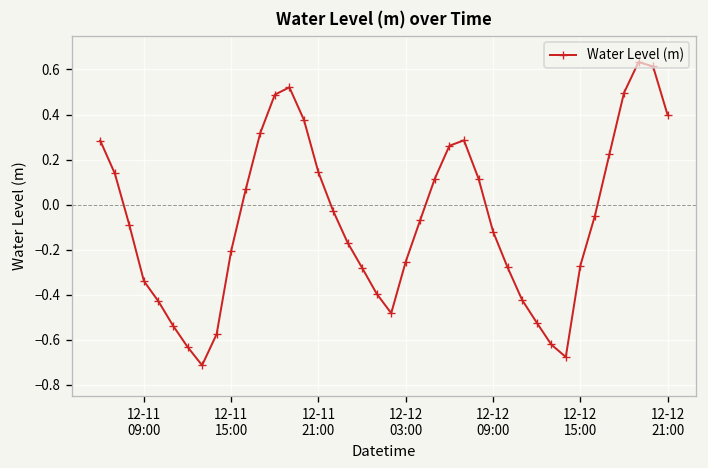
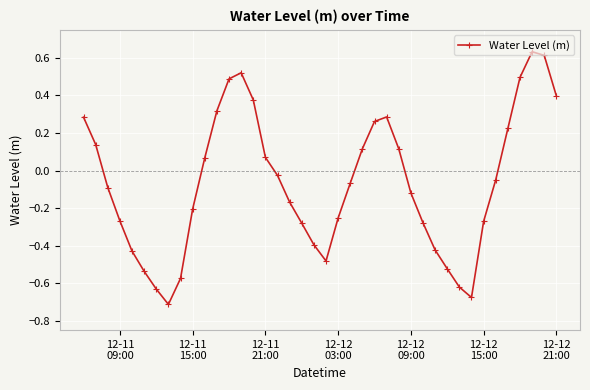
12-11 09:00: -0.34 -> -0.27
12-11 21:00: 0.14 -> 0.07
